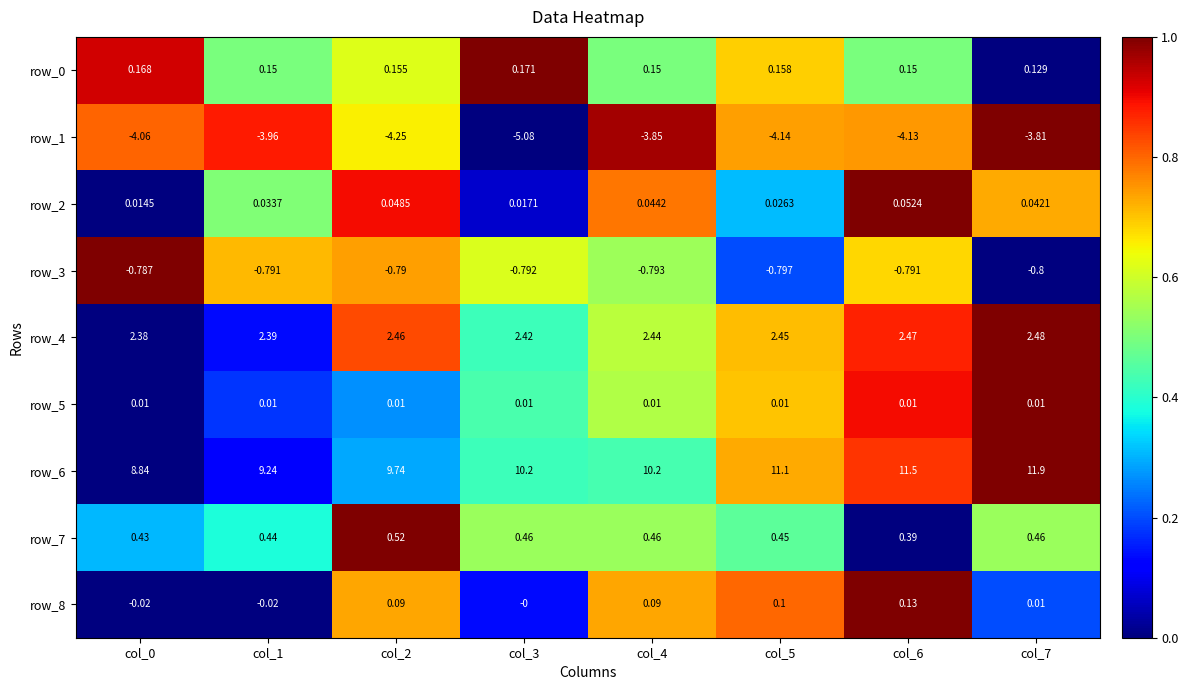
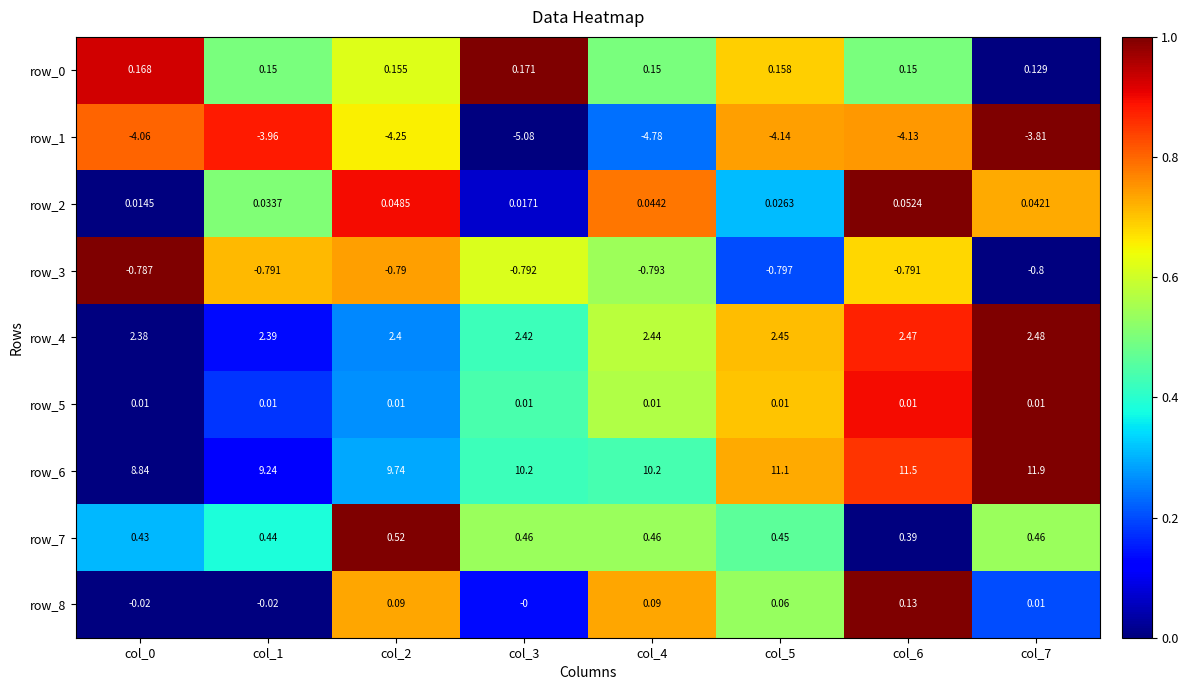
row_1, col_4: -3.85 -> -4.78
row_4, col_2: 2.46 -> 2.4
row_8, col_5: 0.1 -> 0.06
